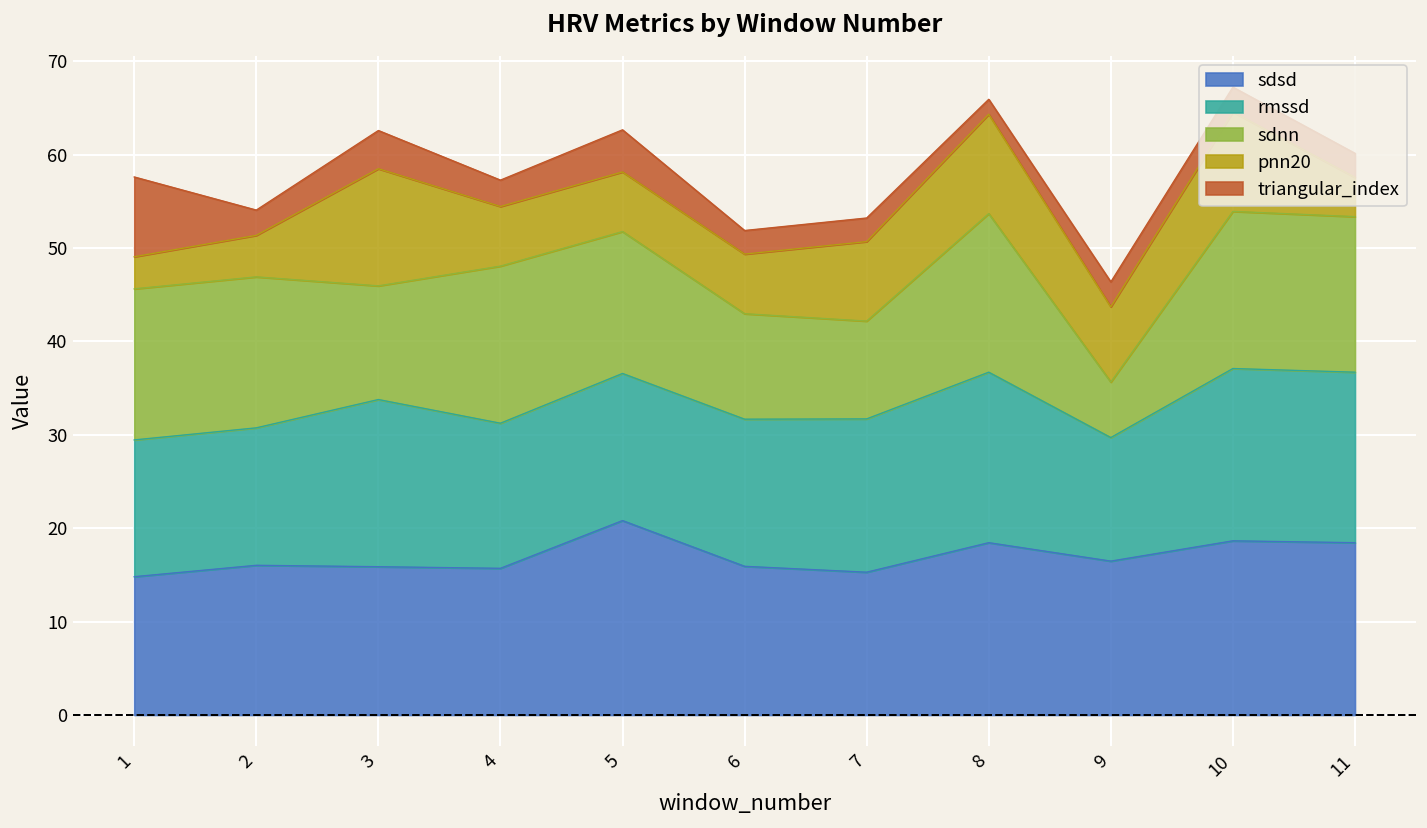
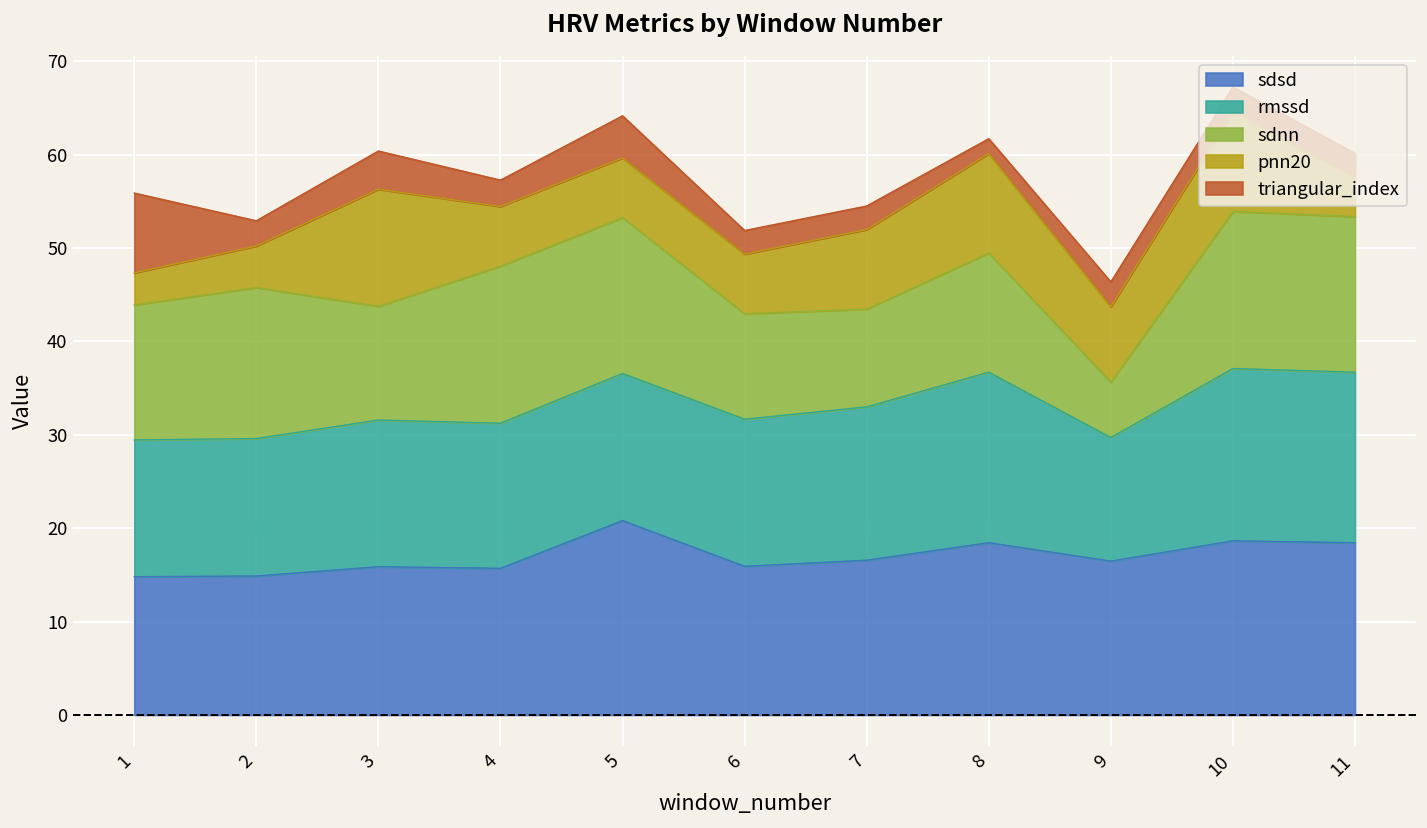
sdnn, 1: 16 -> 14
sdsd, 2: 16 -> 15
rmssd, 3: 18 -> 16
sdnn, 5: 15 -> 17
sdsd, 7: 15 -> 17
sdnn, 8: 17 -> 13
